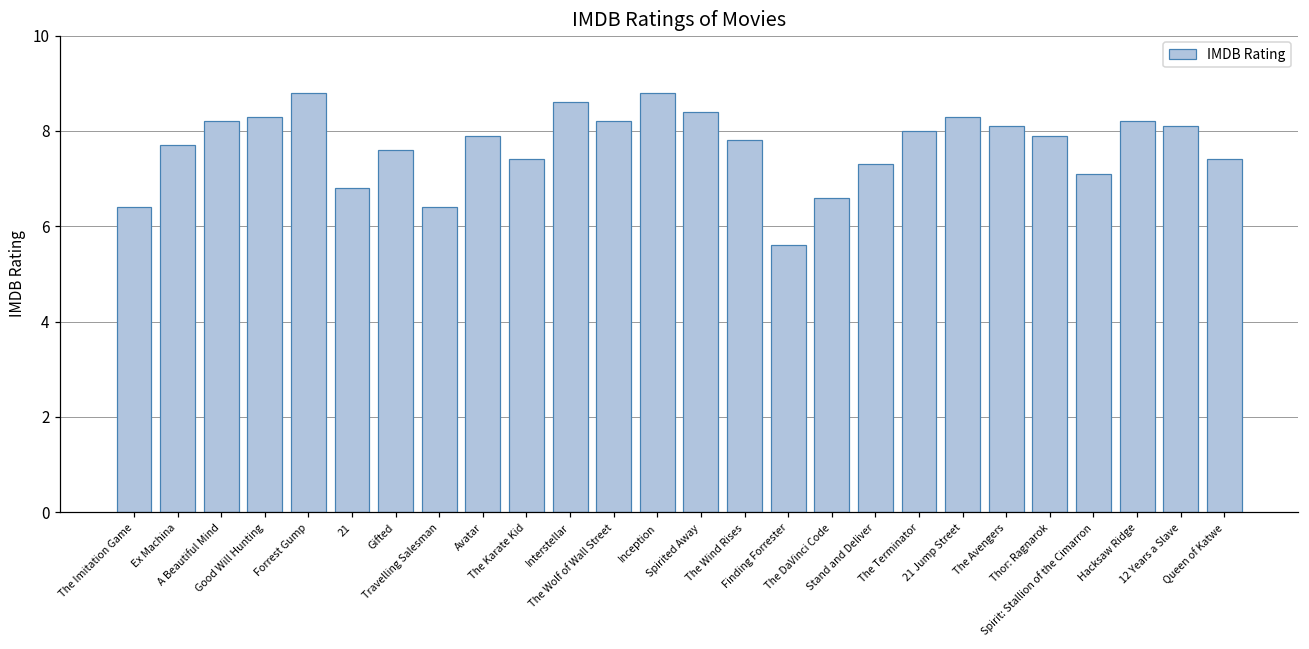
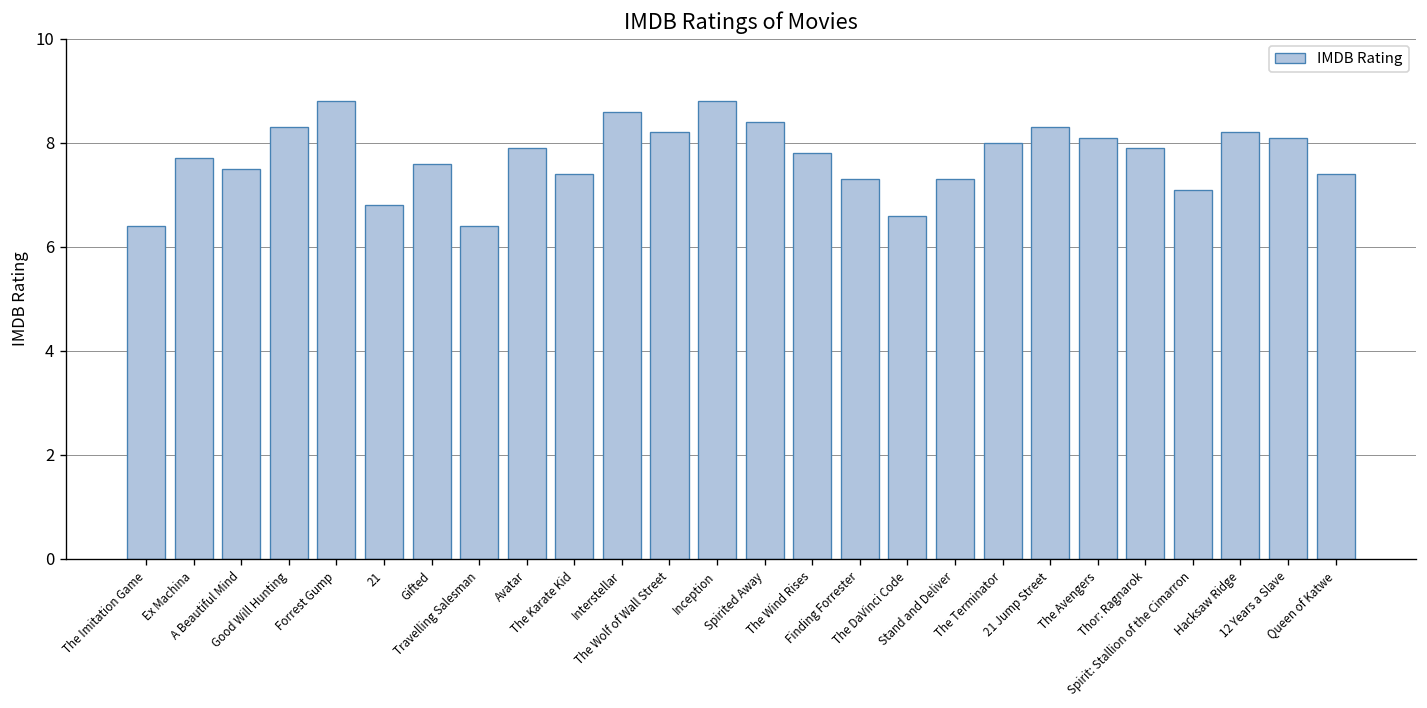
A Beautiful Mind: 8.2 -> 7.5
Finding Forrester: 5.6 -> 7.3
